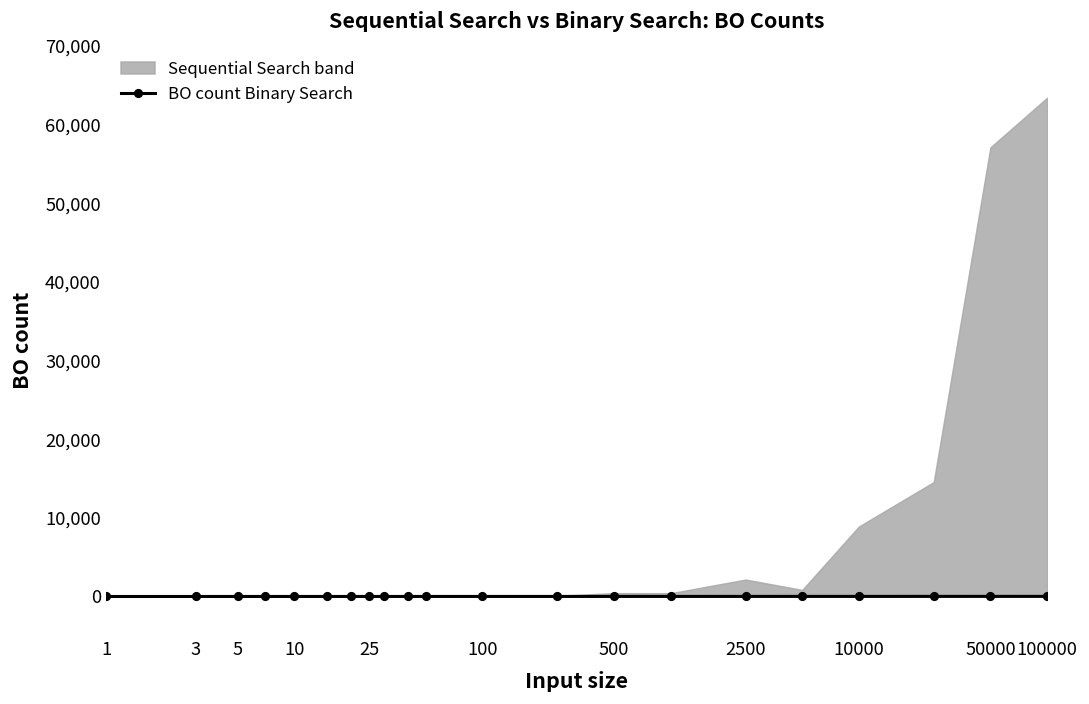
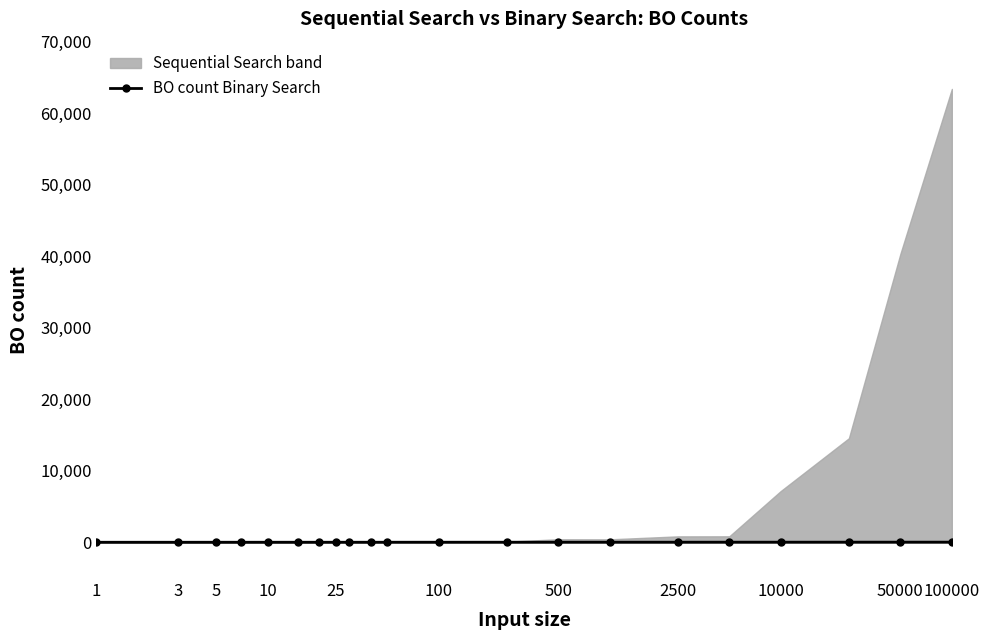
Sequential Search band, 2500: 2,000 -> 1,000
Sequential Search band, 10000: 9,000 -> 7,000
Sequential Search band, 50000: 57,000 -> 40,000
